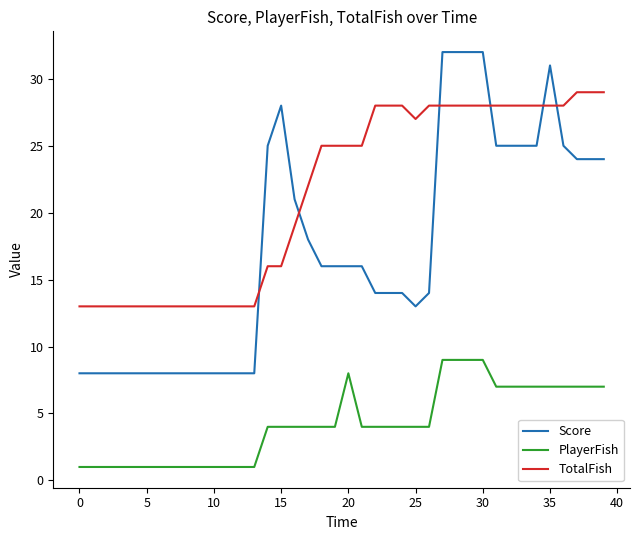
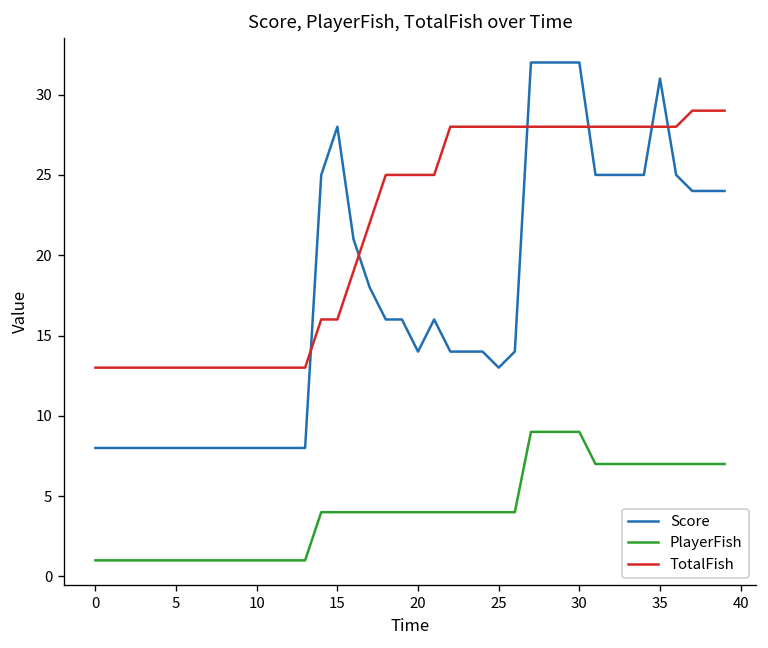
Score, 20: 16 -> 14
PlayerFish, 20: 8 -> 4
TotalFish, 25: 27 -> 28
